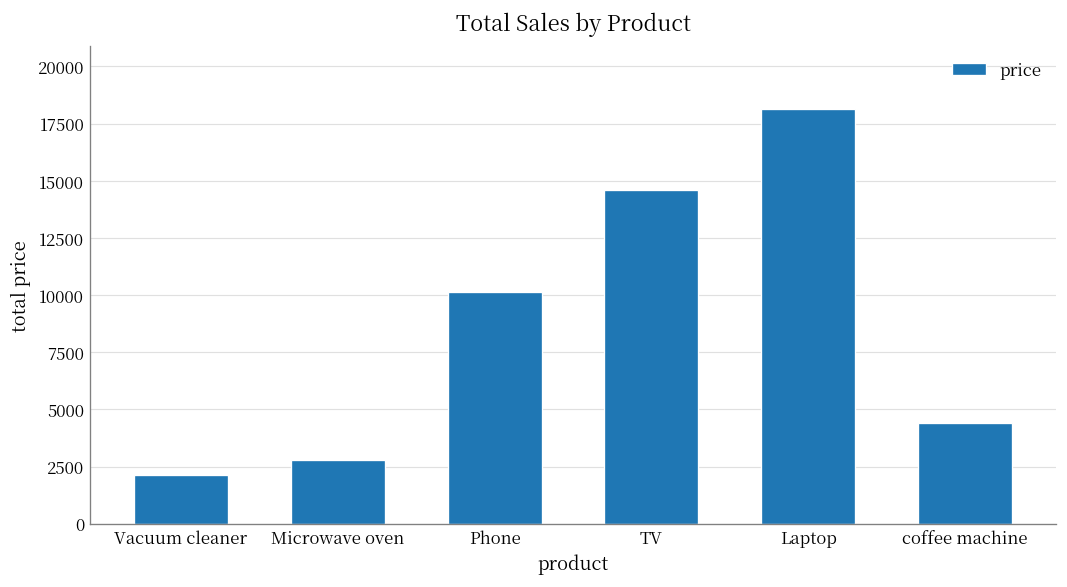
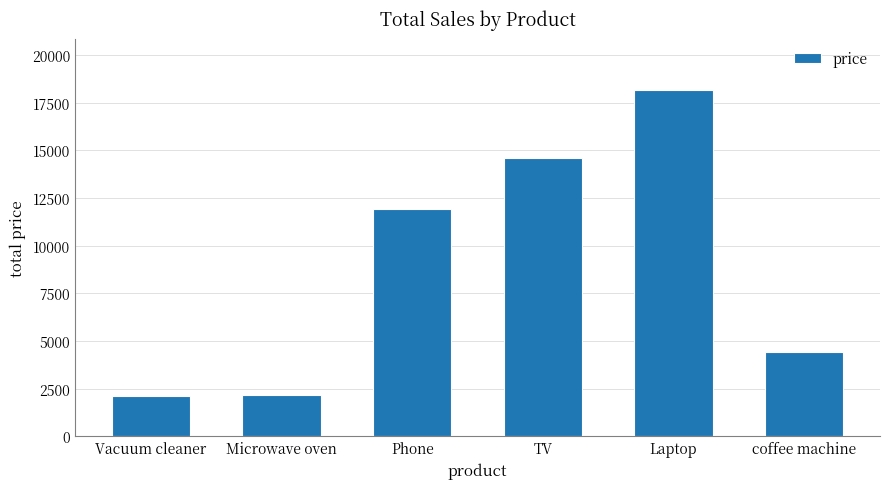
Microwave oven: 2800 -> 2200
Phone: 10100 -> 11900
